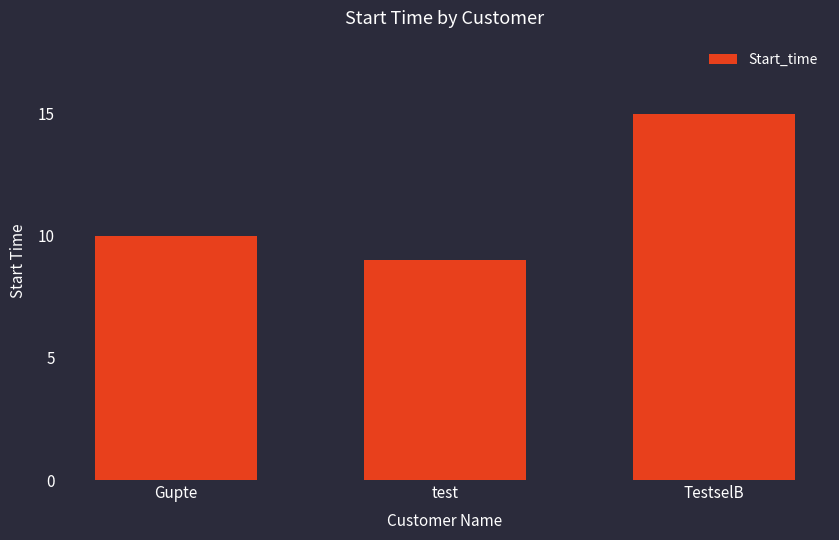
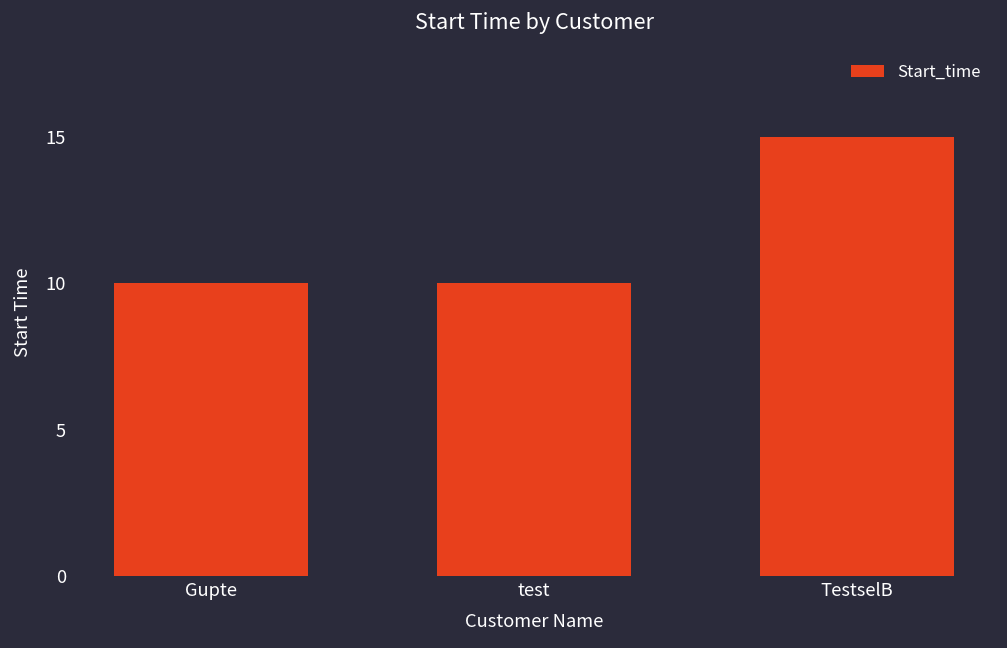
test: 9 -> 10
